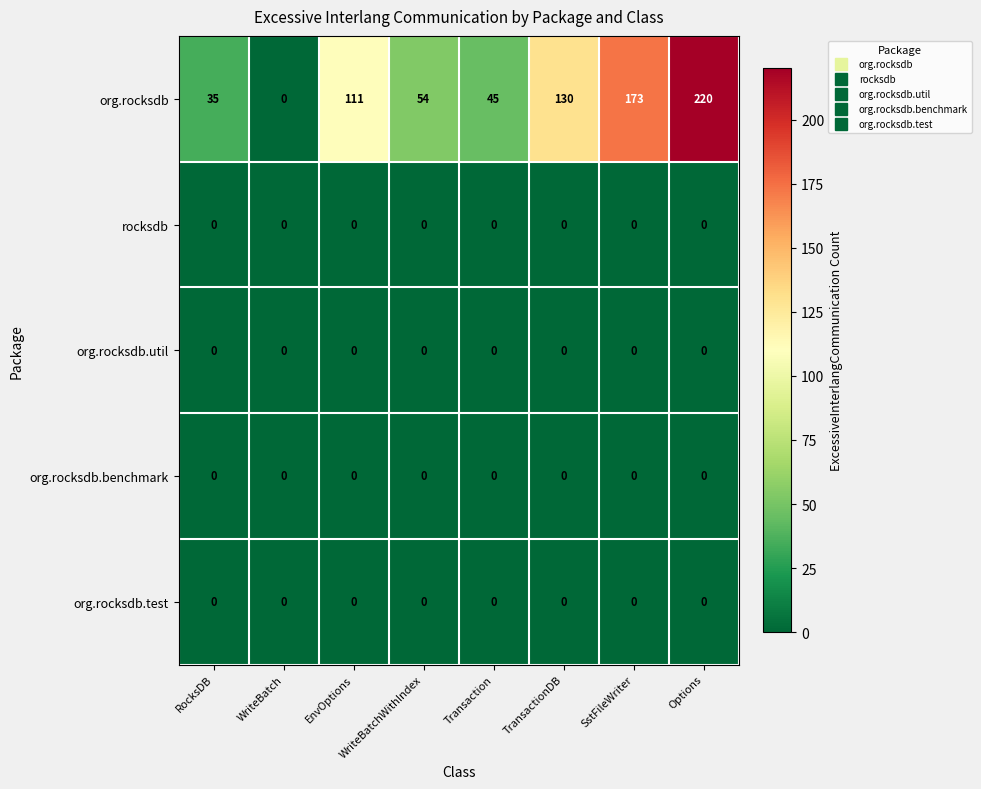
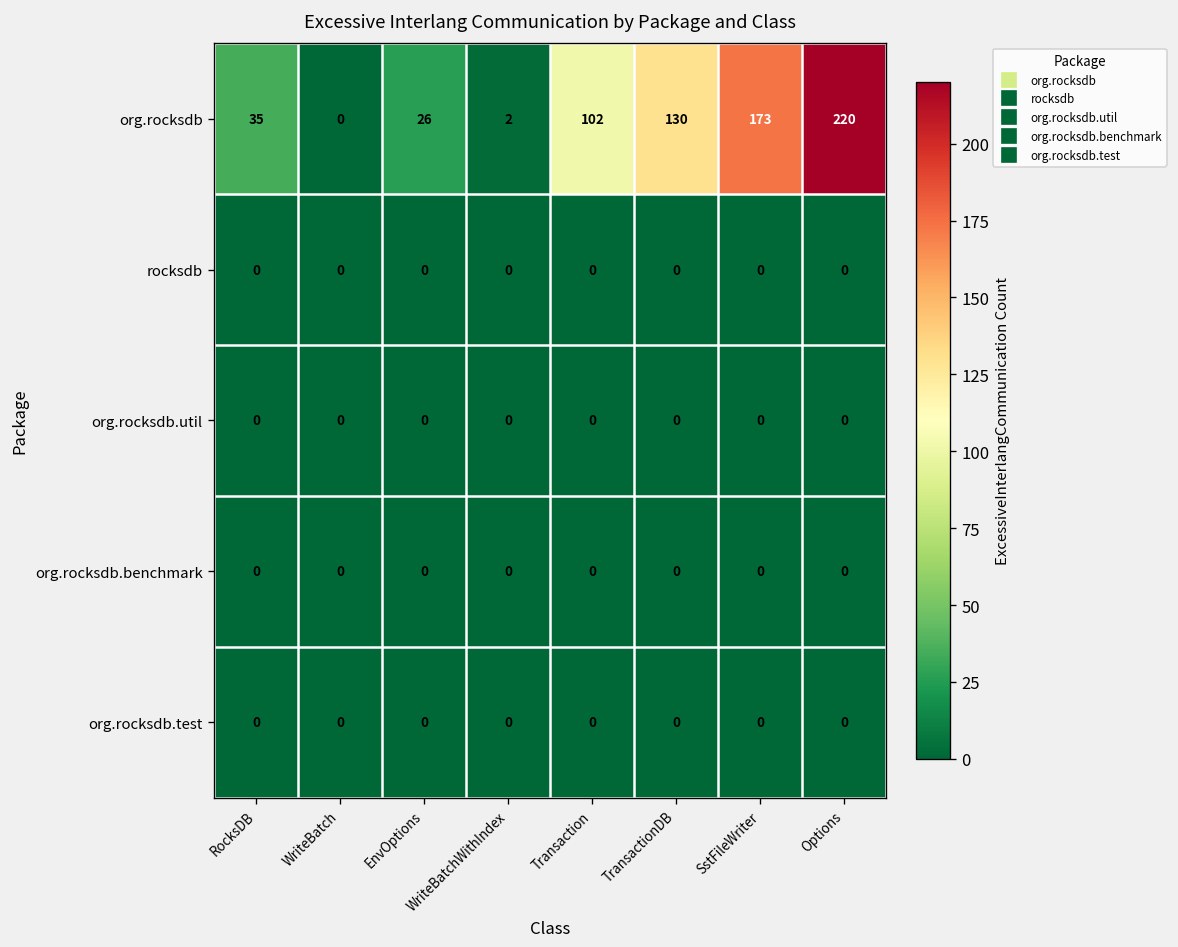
org.rocksdb, EnvOptions: 111 -> 26
org.rocksdb, WriteBatchWithIndex: 54 -> 2
org.rocksdb, Transaction: 45 -> 102
